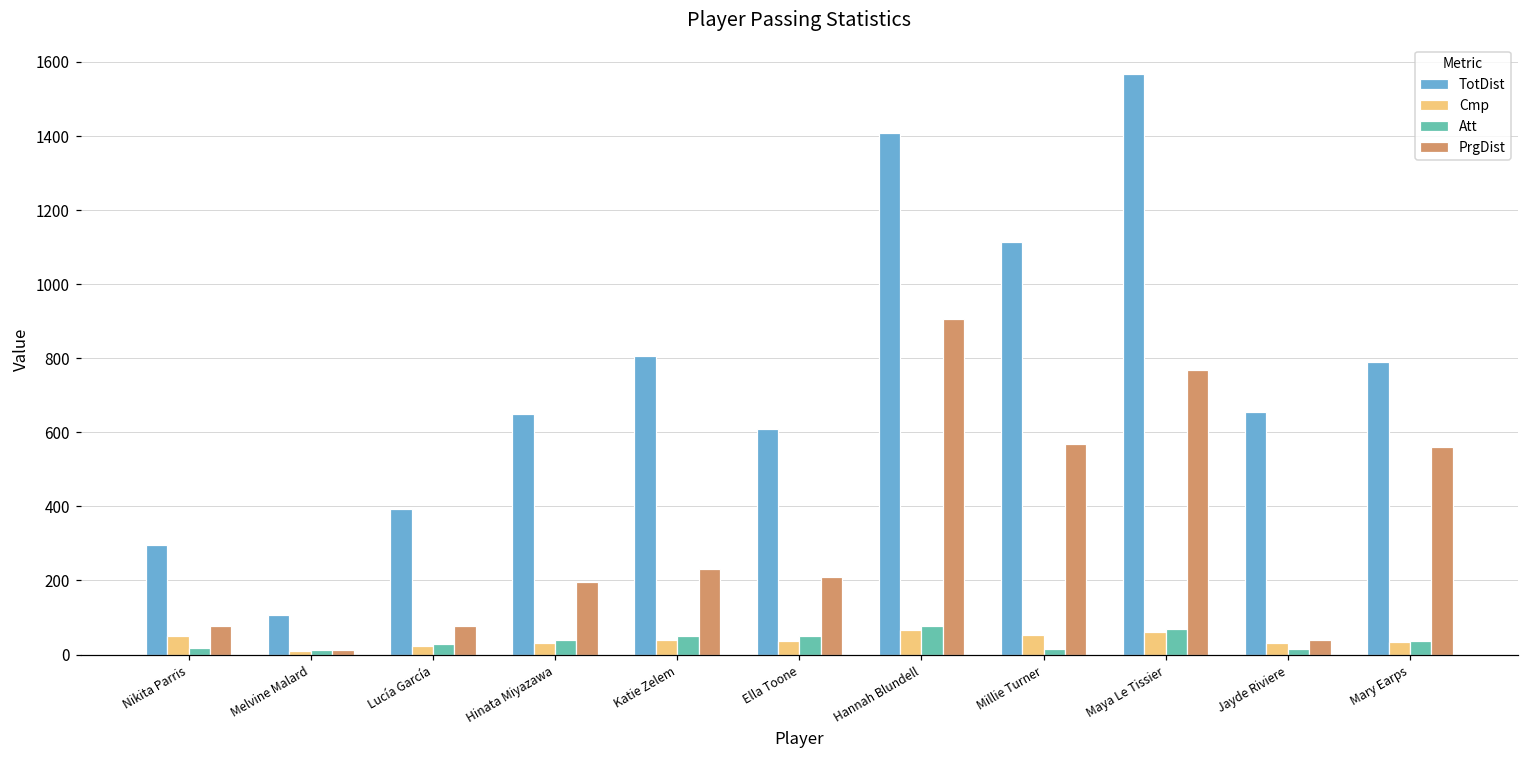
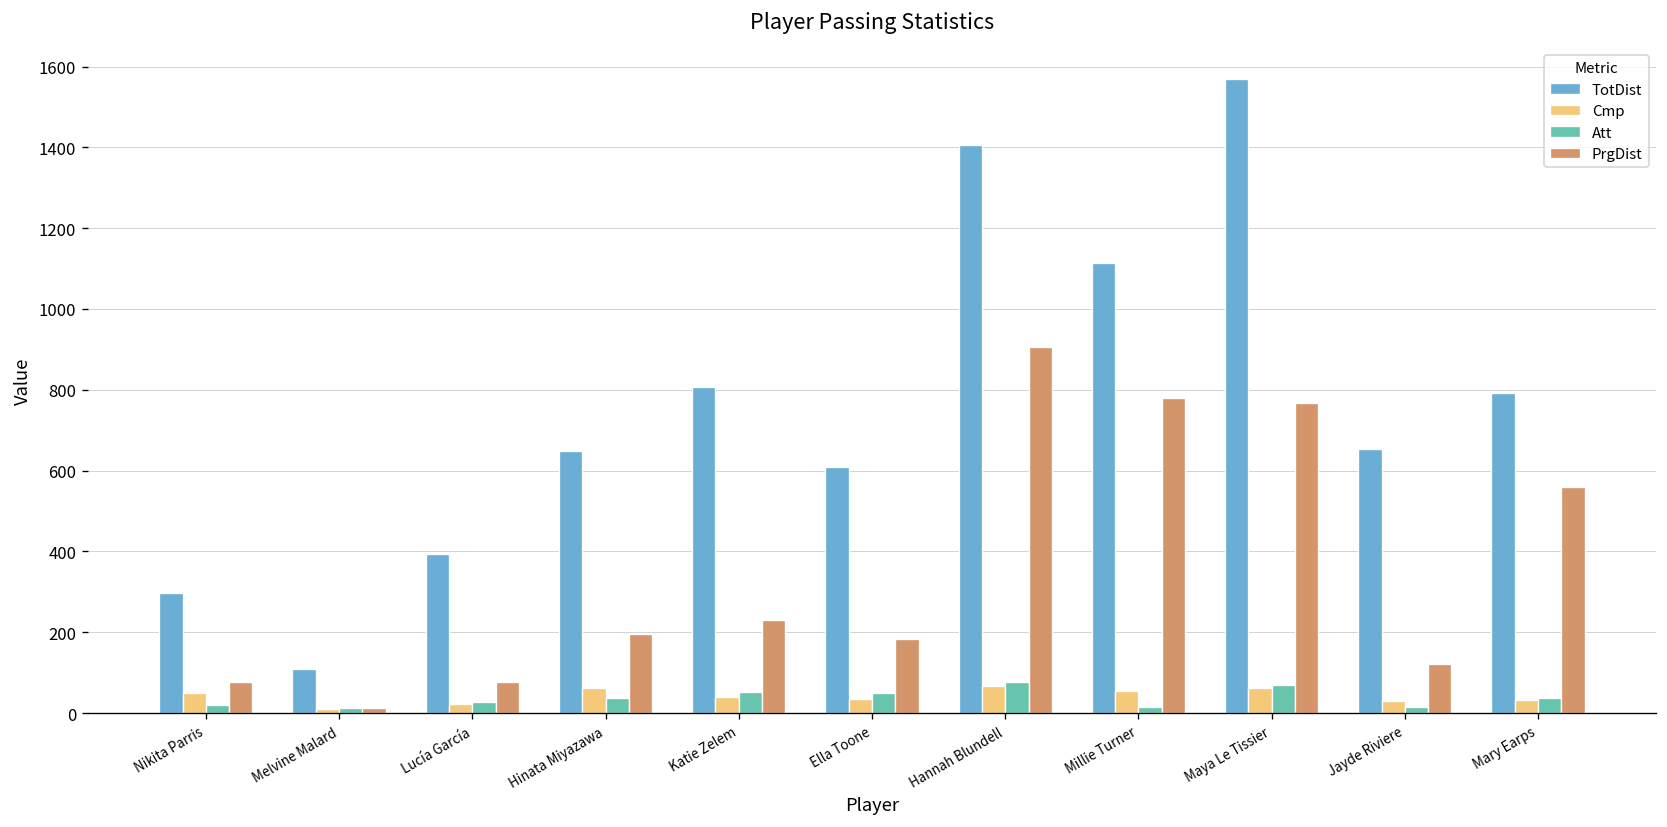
Cmp, Hinata Miyazawa: 30 -> 60
PrgDist, Ella Toone: 210 -> 180
PrgDist, Millie Turner: 570 -> 780
PrgDist, Jayde Riviere: 40 -> 120
